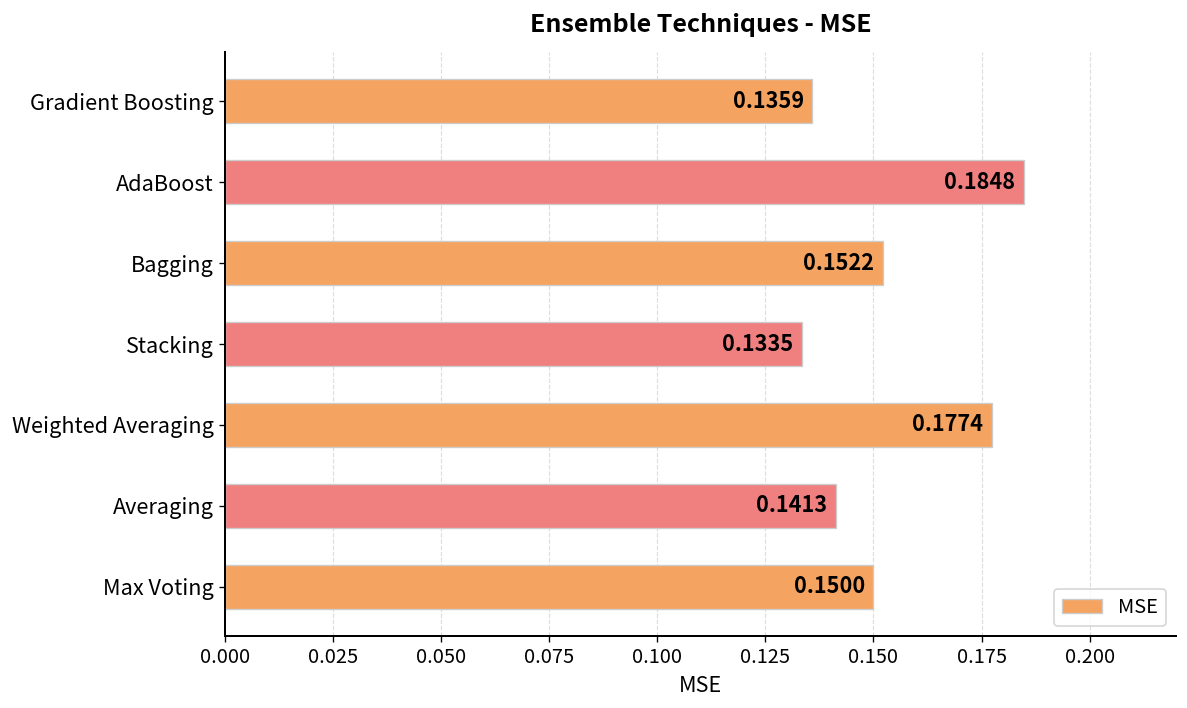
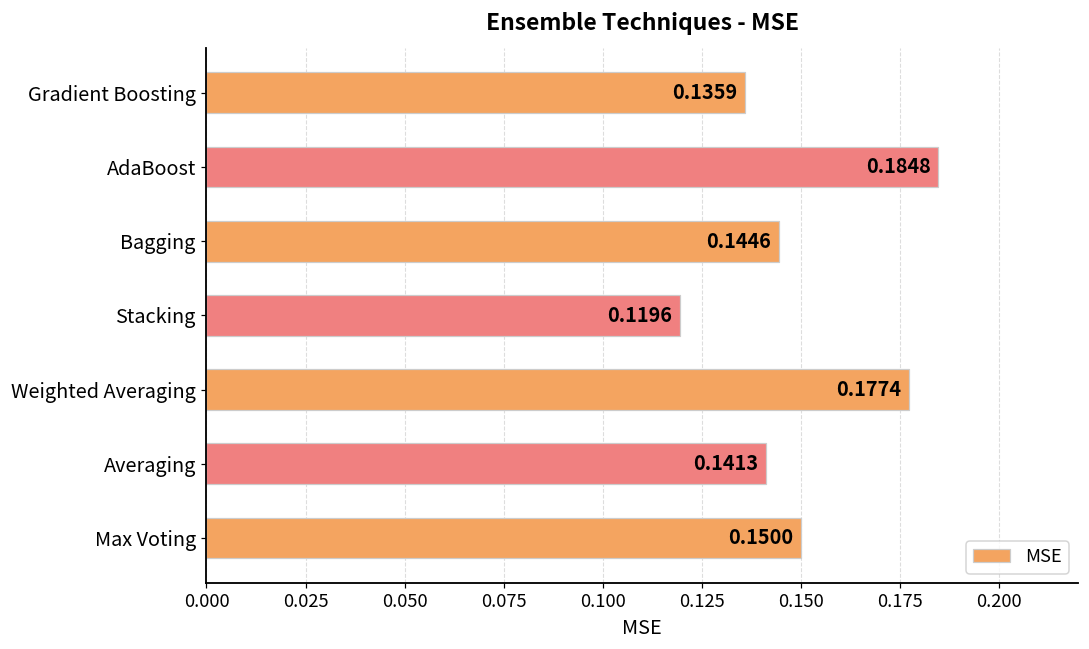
Bagging: 0.1522 -> 0.1446
Stacking: 0.1335 -> 0.1196
